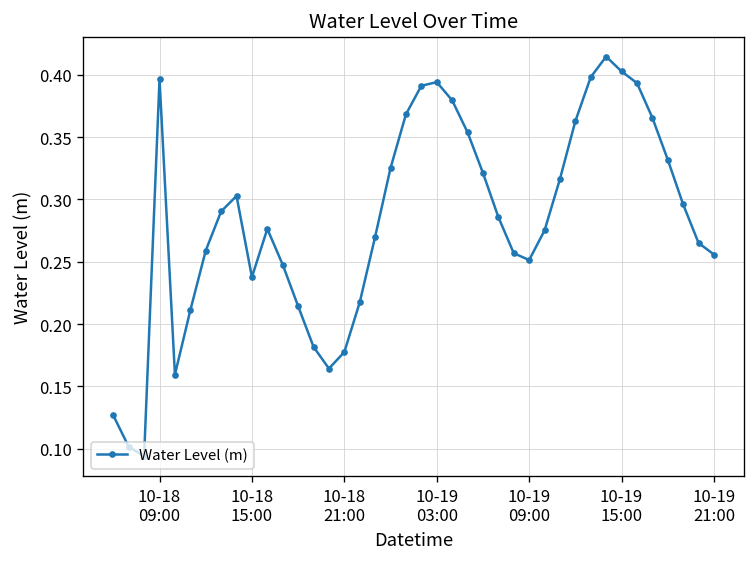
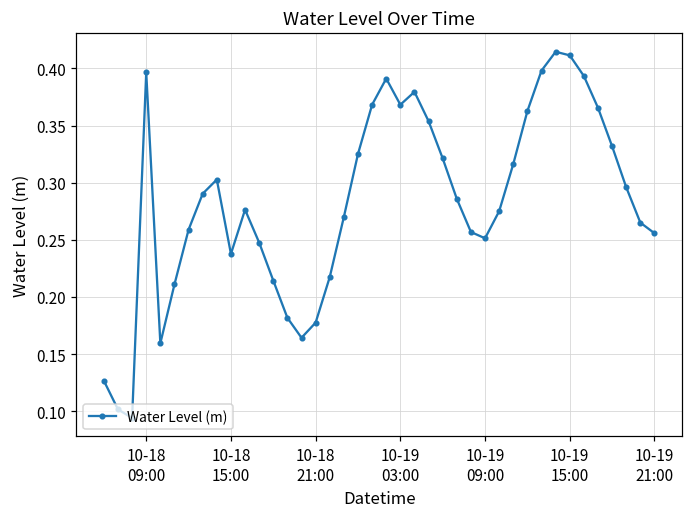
10-19 03:00: 0.394 -> 0.368
10-19 15:00: 0.403 -> 0.411
